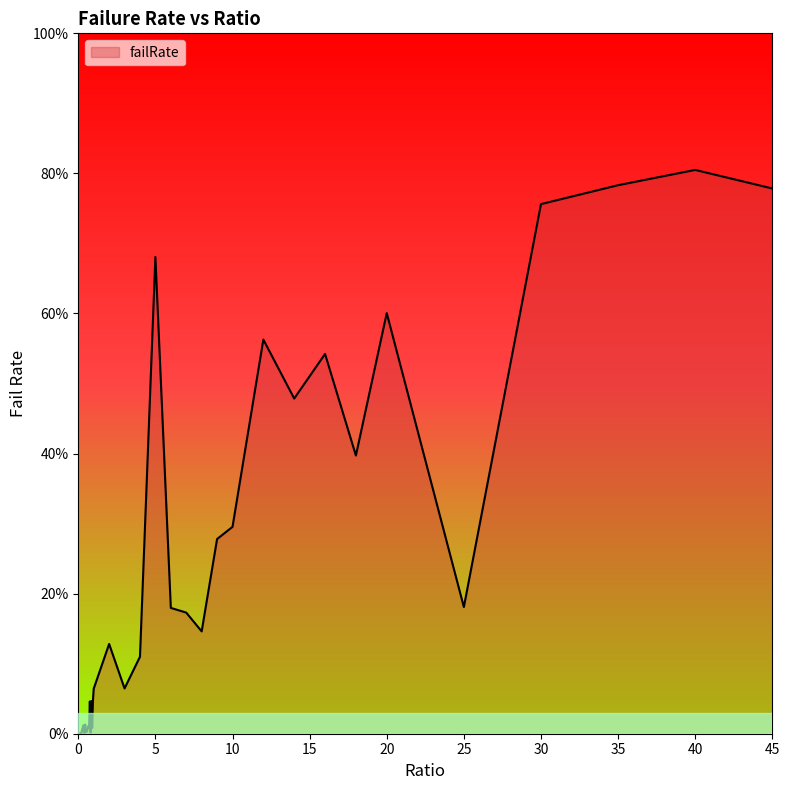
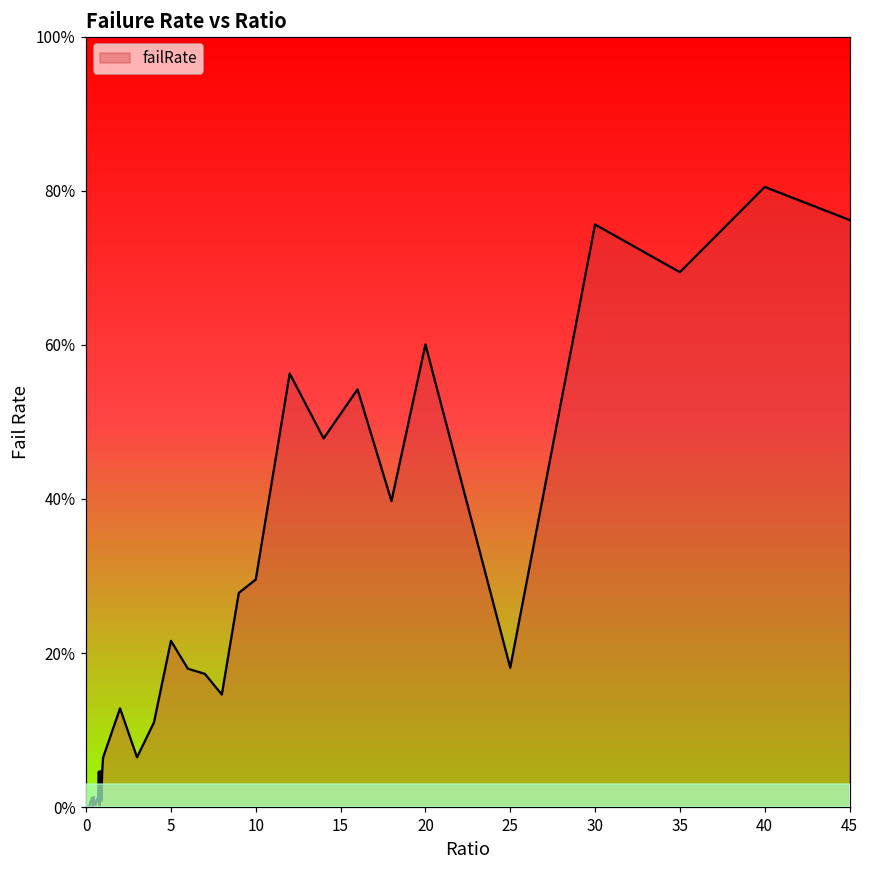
5: 68% -> 22%
35: 78% -> 69%
45: 78% -> 76%
